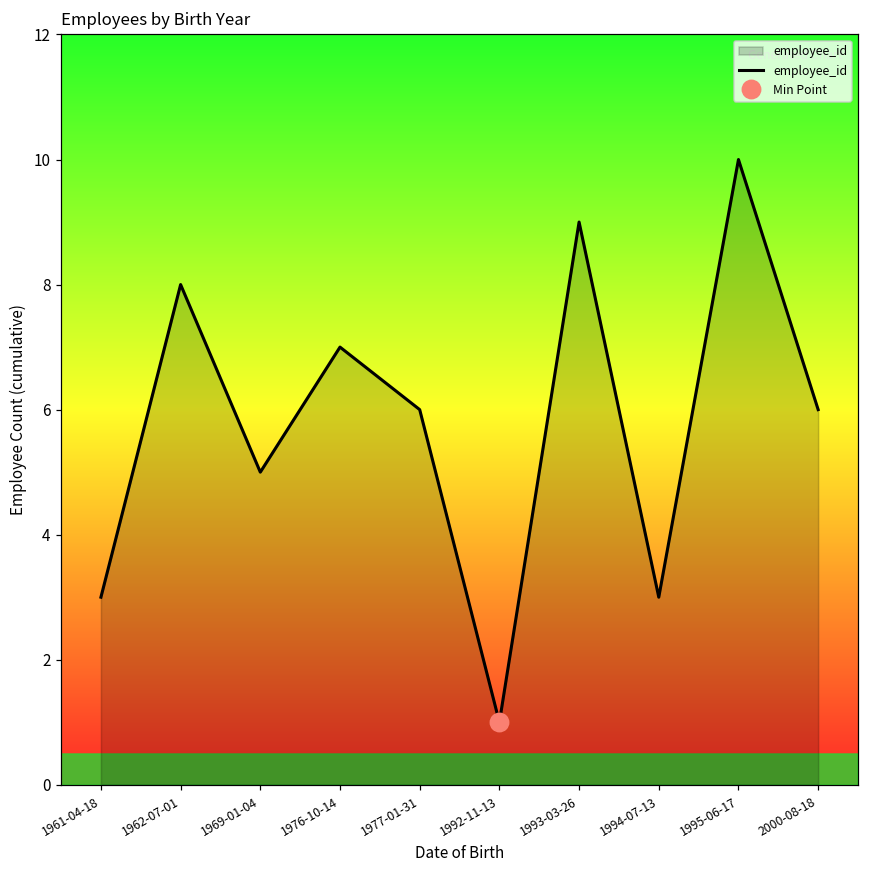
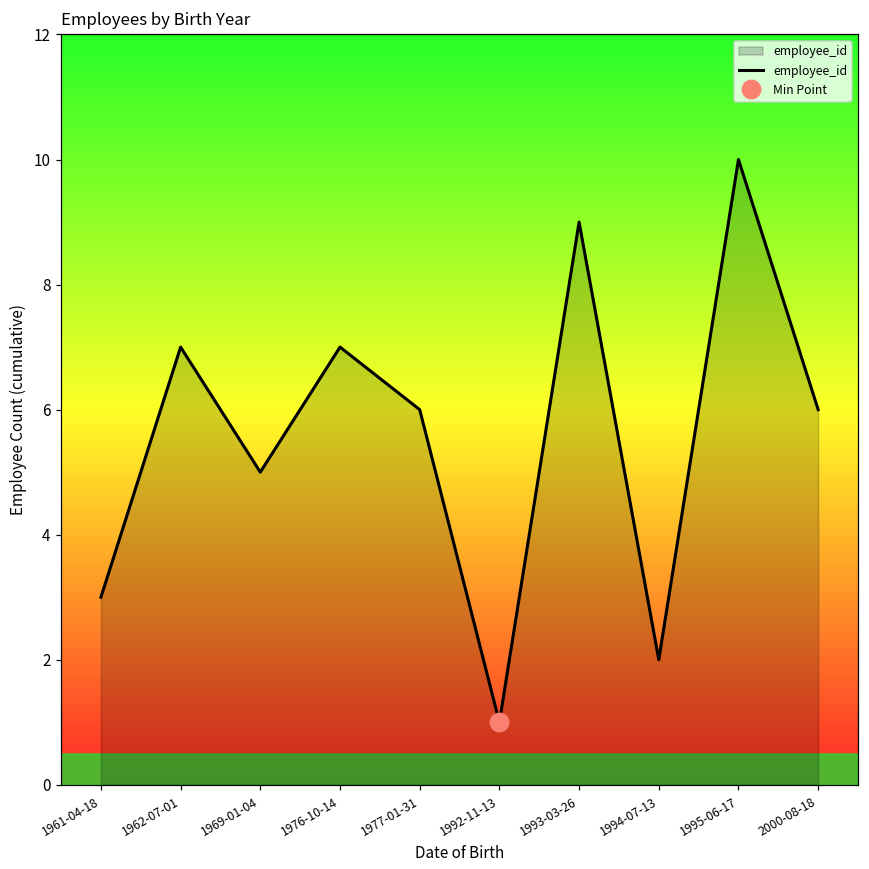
employee_id, 1962-07-01: 8 -> 7
employee_id, 1994-07-13: 3 -> 2
